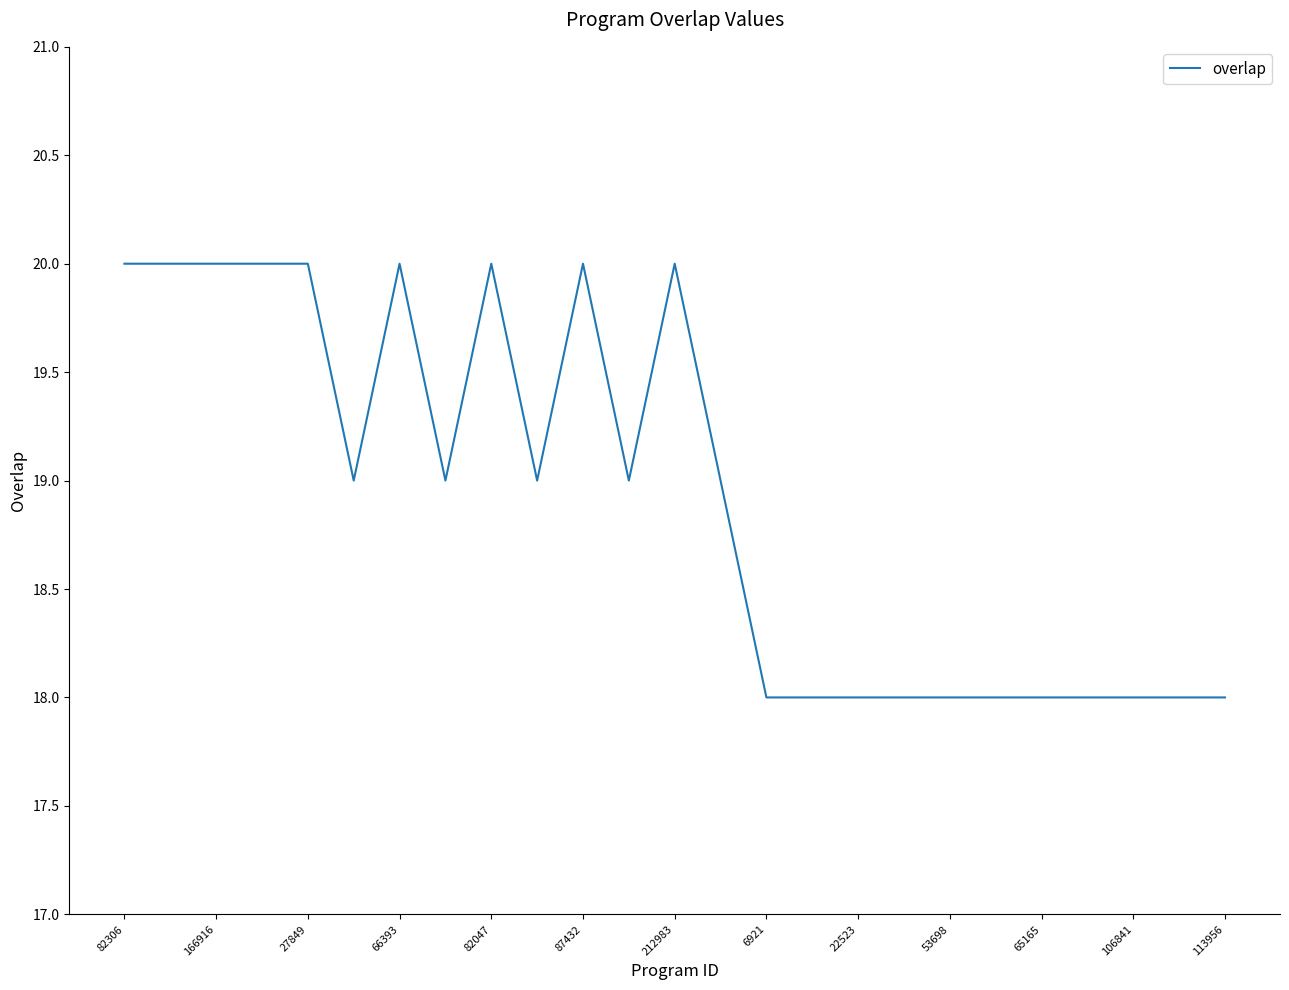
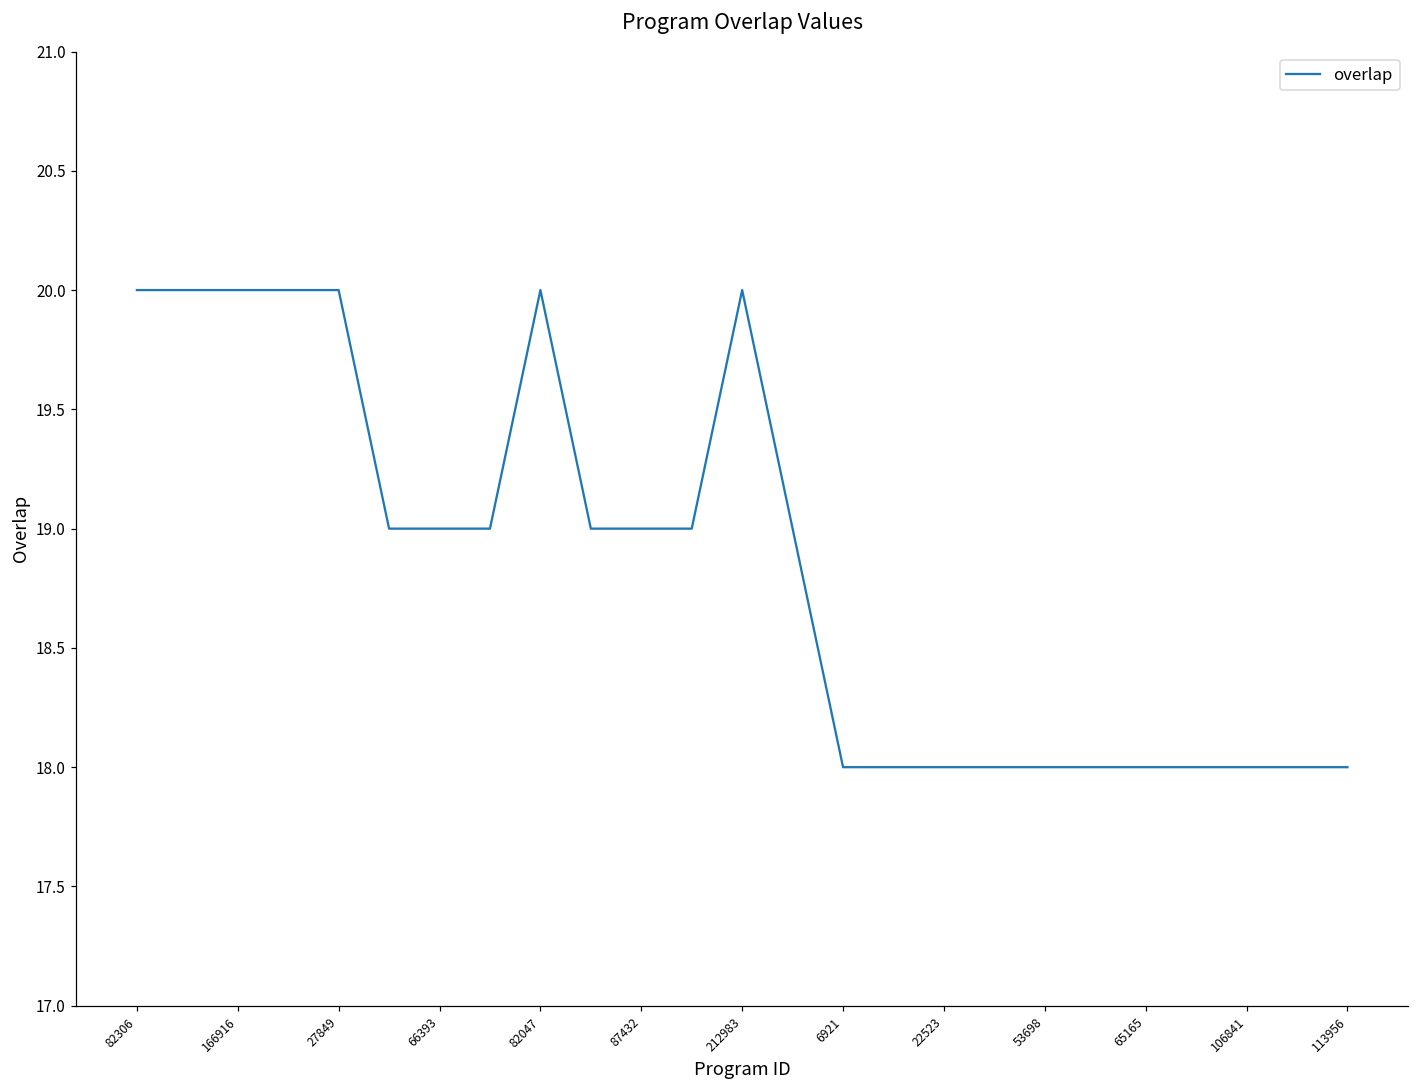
66393: 20 -> 19
87432: 20 -> 19
